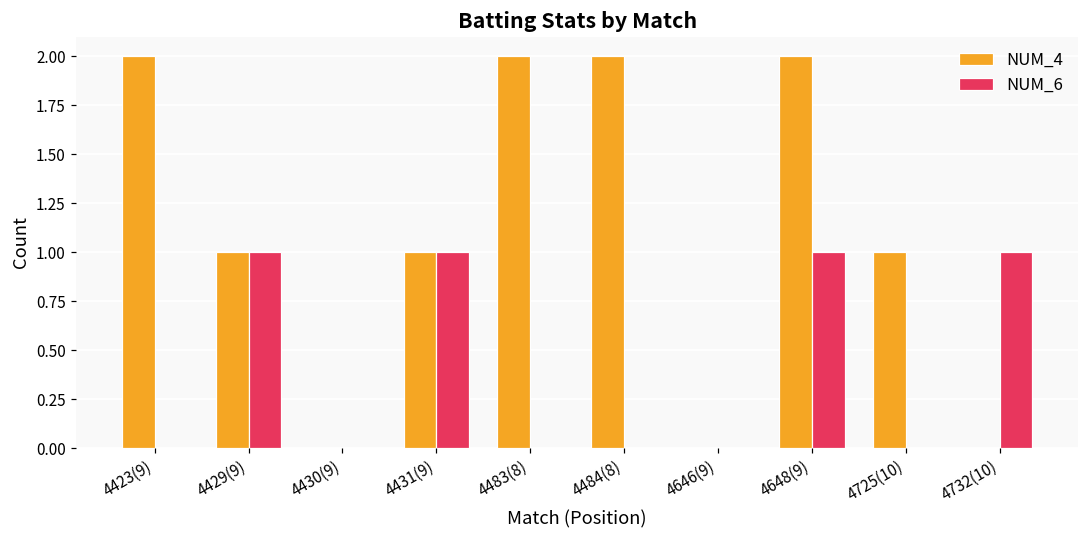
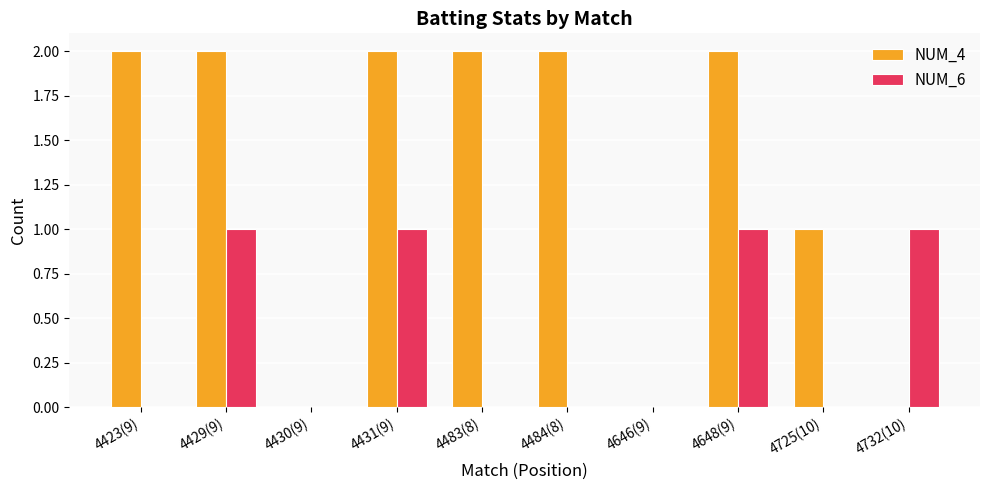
NUM_4, 4429(9): 1 -> 2
NUM_4, 4431(9): 1 -> 2
